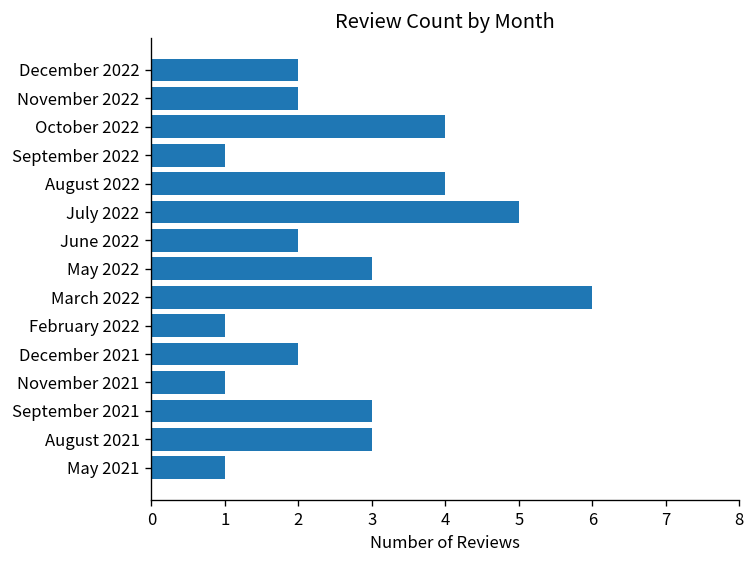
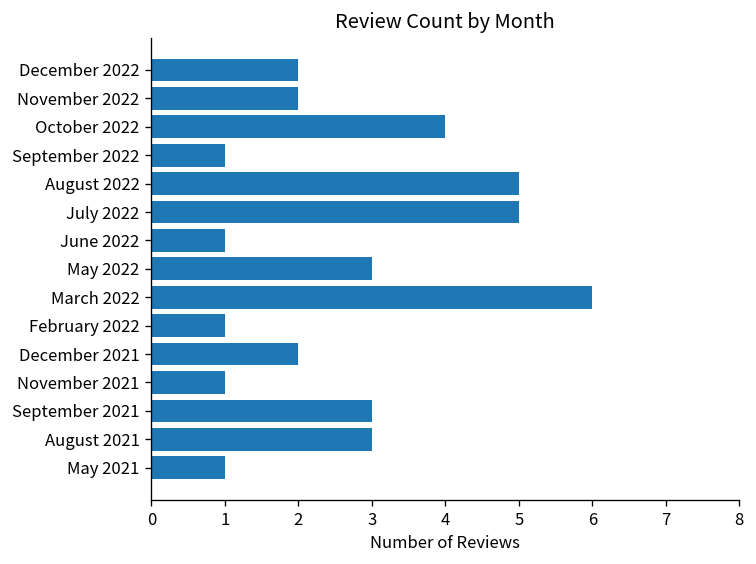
August 2022: 4 -> 5
June 2022: 2 -> 1
